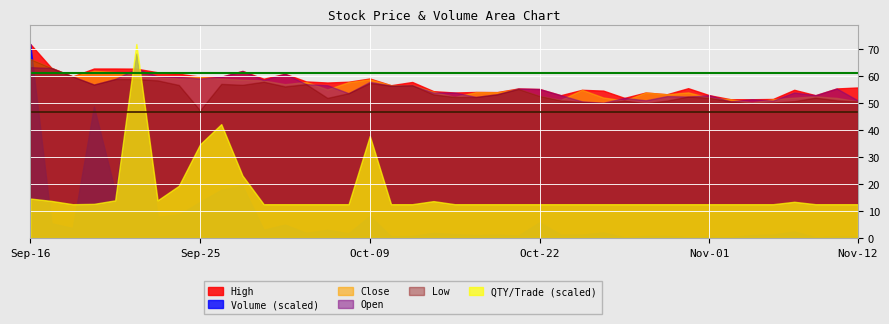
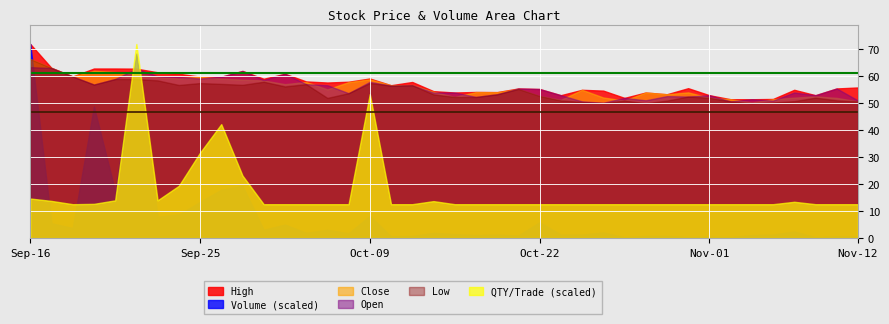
Low, Sep-25: 47 -> 58
QTY/Trade (scaled), Sep-25: 35 -> 32
QTY/Trade (scaled), Oct-09: 38 -> 53
